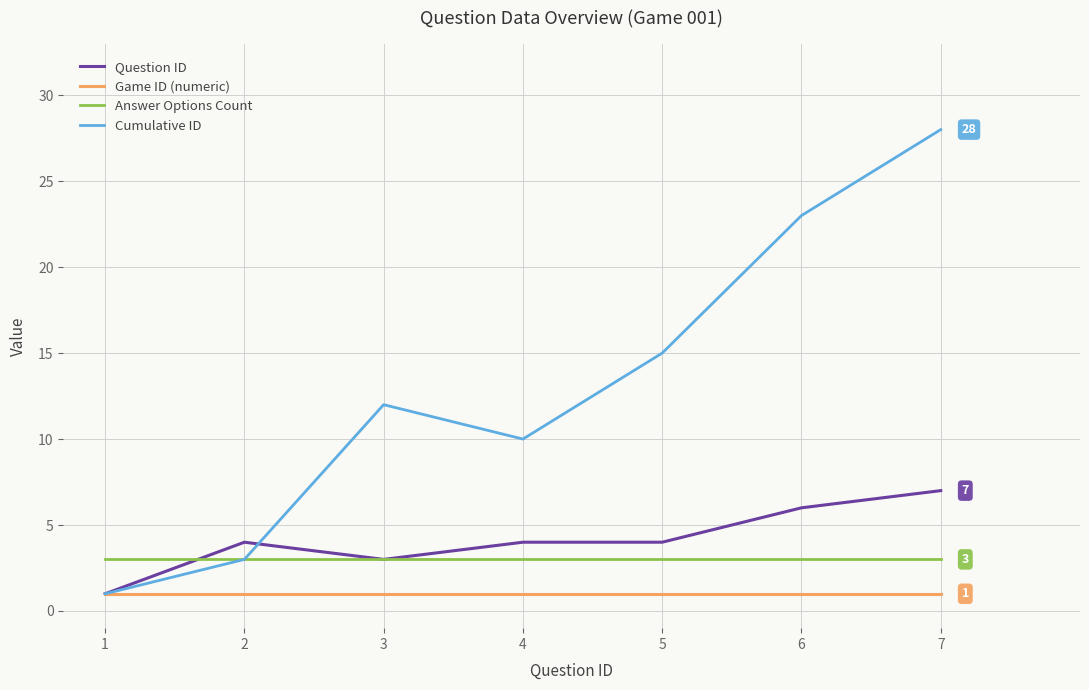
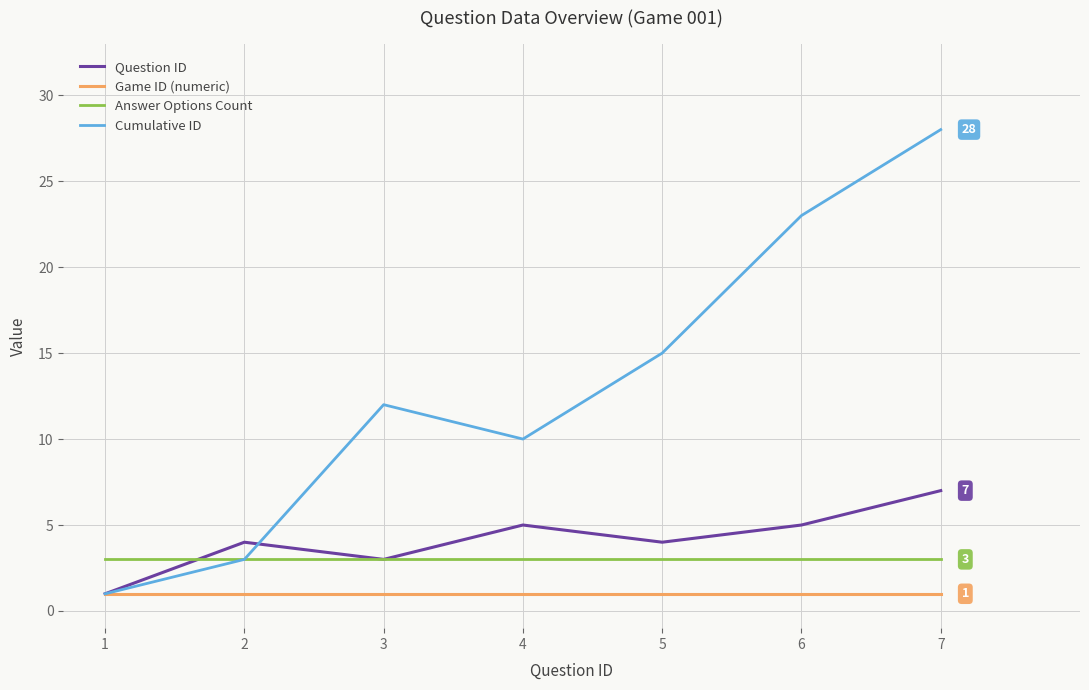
Question ID, 4: 4 -> 5
Question ID, 6: 6 -> 5
